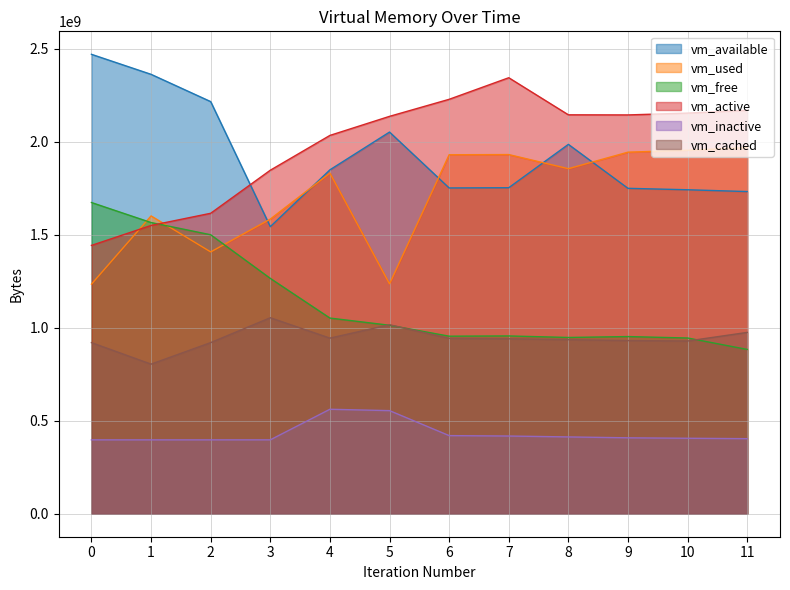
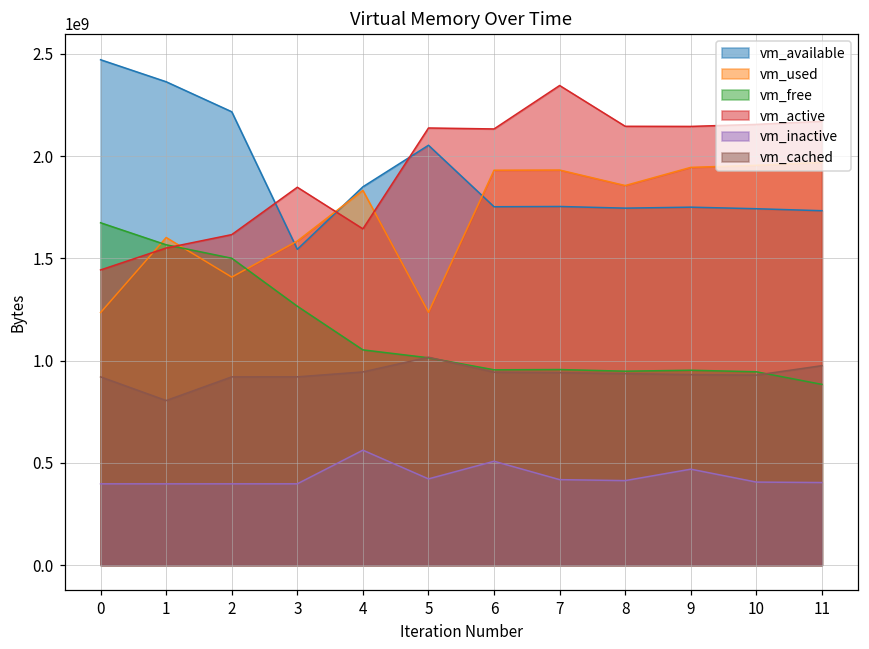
vm_cached, 3: 1050000000 -> 920000000
vm_active, 4: 2030000000 -> 1640000000
vm_inactive, 5: 550000000 -> 420000000
vm_active, 6: 2230000000 -> 2130000000
vm_inactive, 6: 420000000 -> 510000000
vm_available, 8: 1990000000 -> 1750000000
vm_inactive, 9: 410000000 -> 470000000
